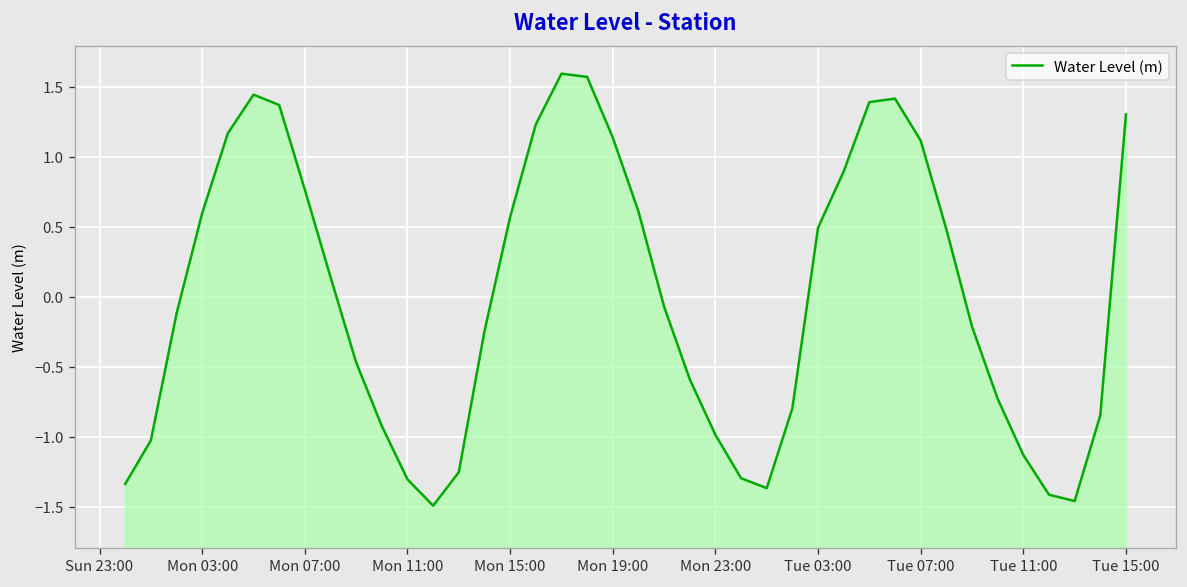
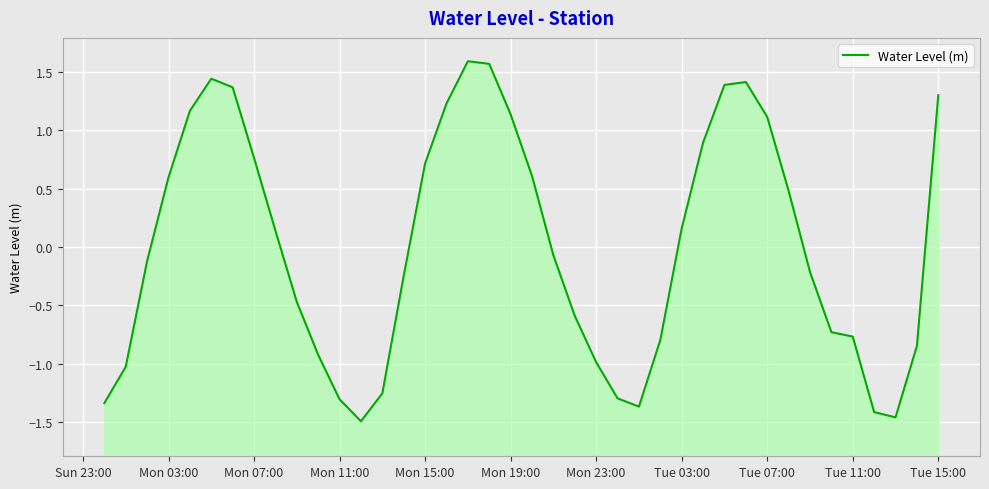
Mon 15:00: 0.57 -> 0.72
Tue 03:00: 0.49 -> 0.16
Tue 11:00: -1.13 -> -0.77
